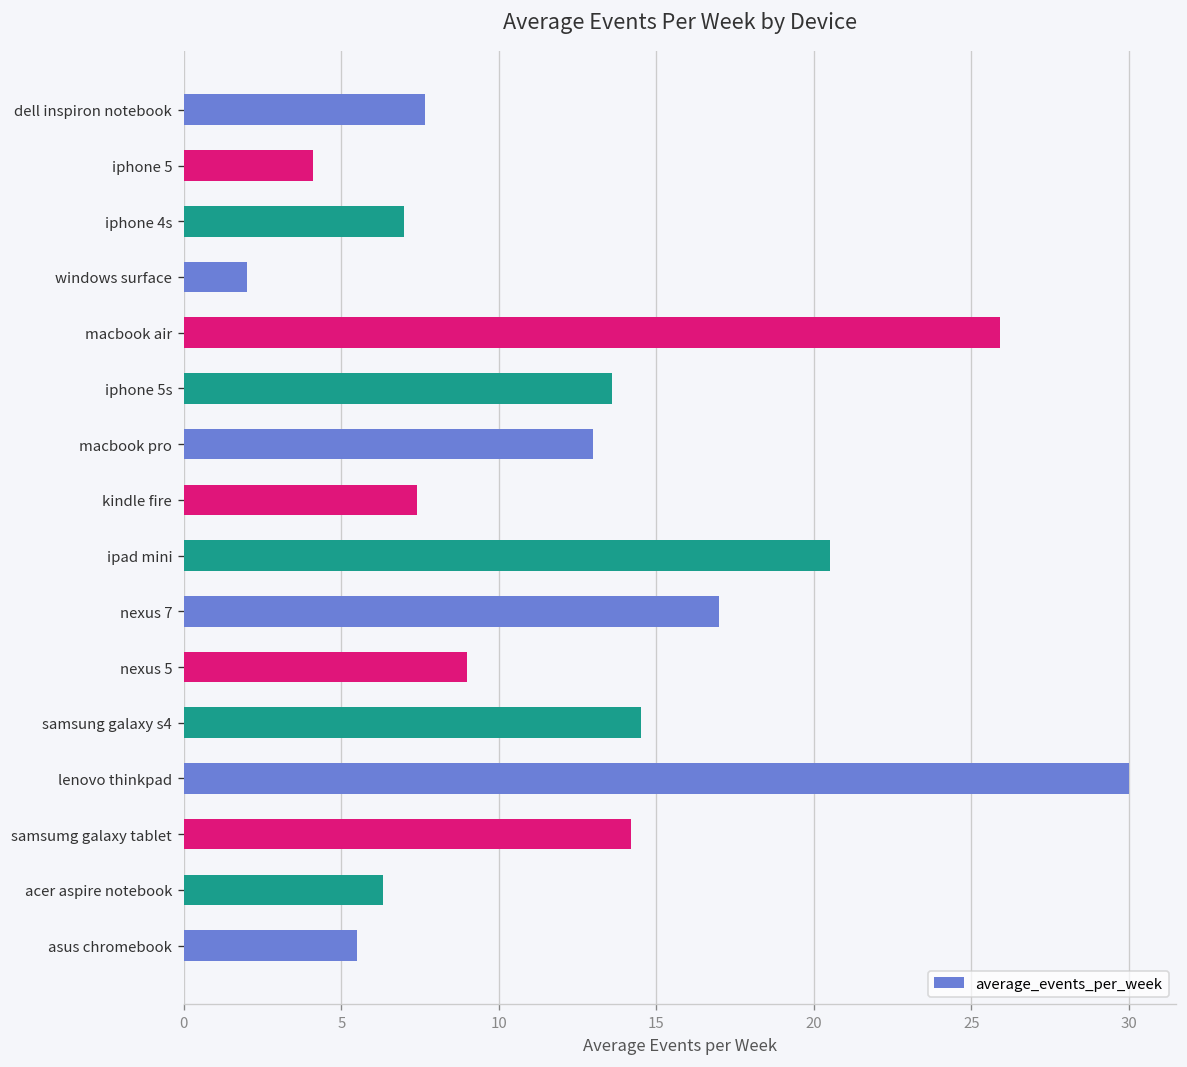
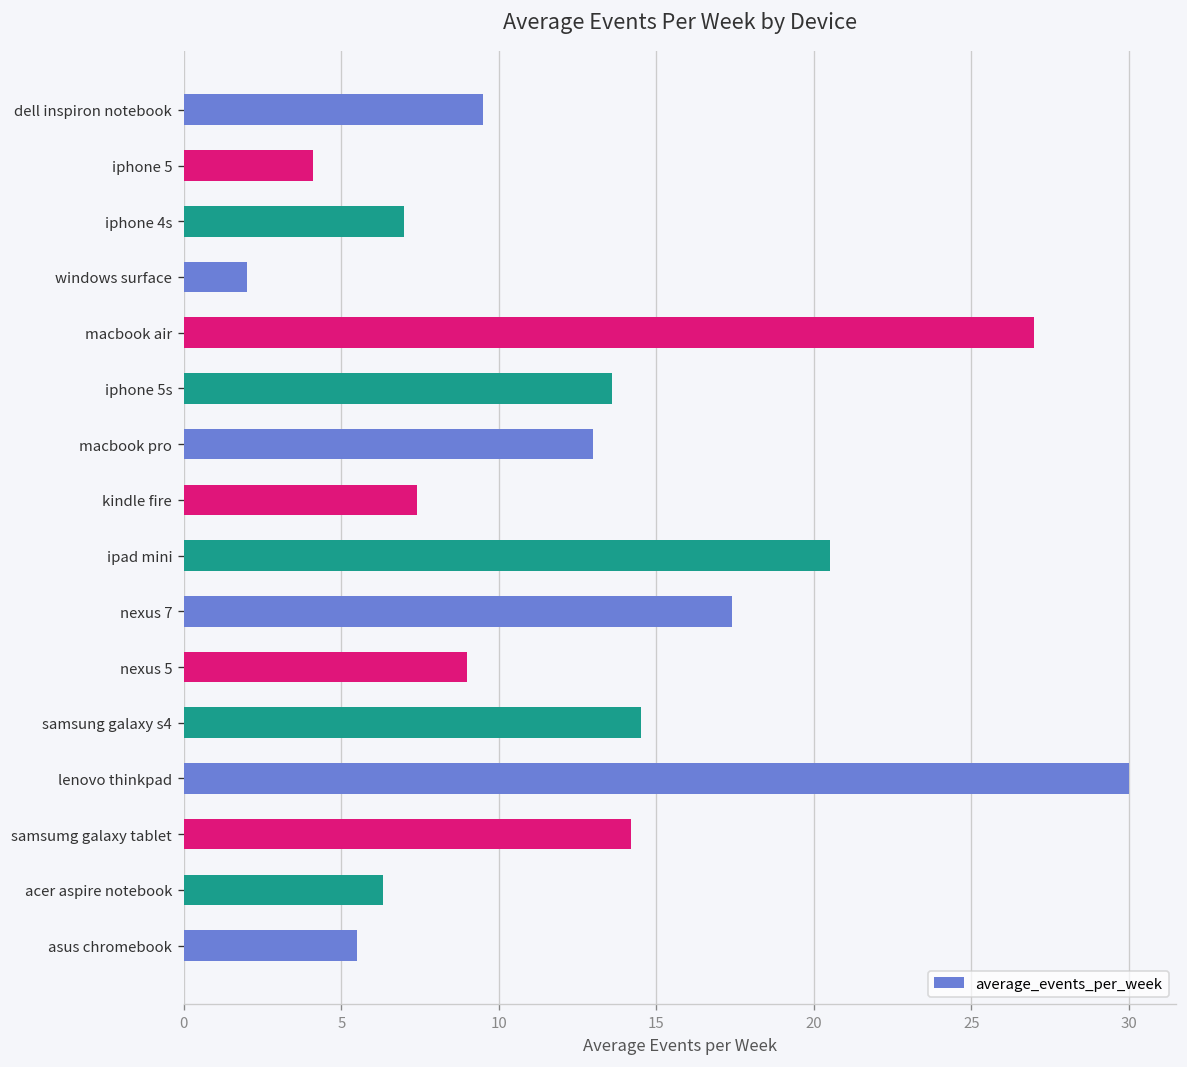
dell inspiron notebook: 7.7 -> 9.5
macbook air: 25.9 -> 27.0
nexus 7: 17.0 -> 17.4
